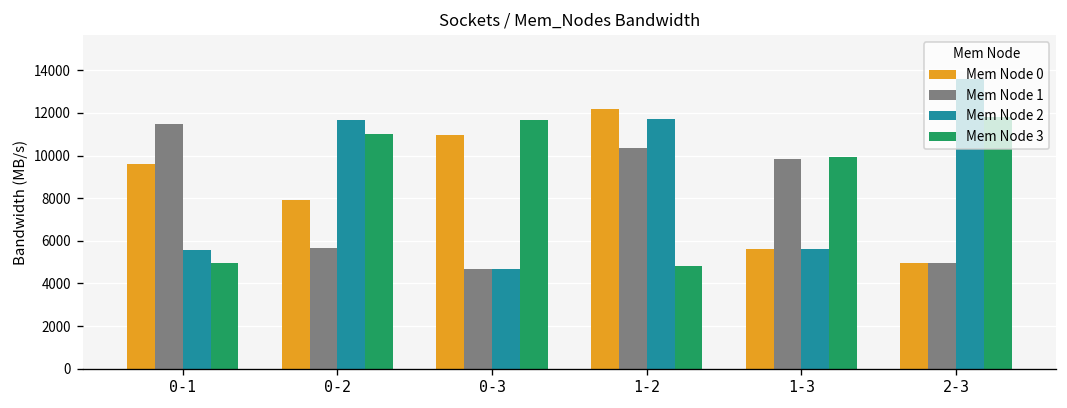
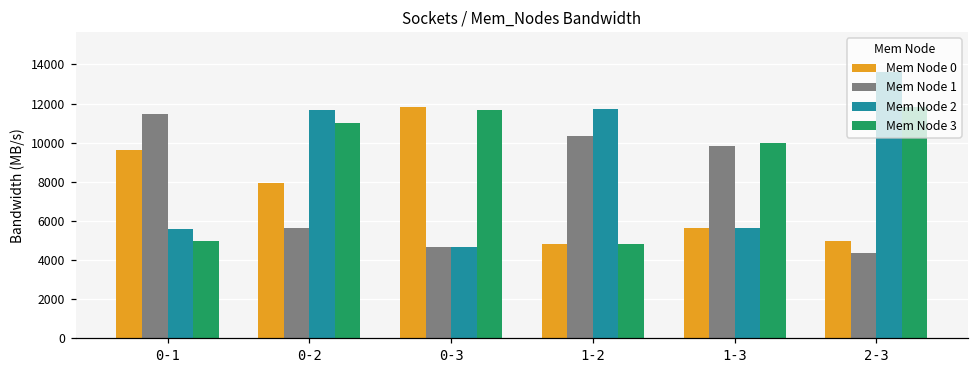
Mem Node 0, 0-3: 11000 -> 11800
Mem Node 0, 1-2: 12200 -> 4800
Mem Node 1, 2-3: 5000 -> 4400
